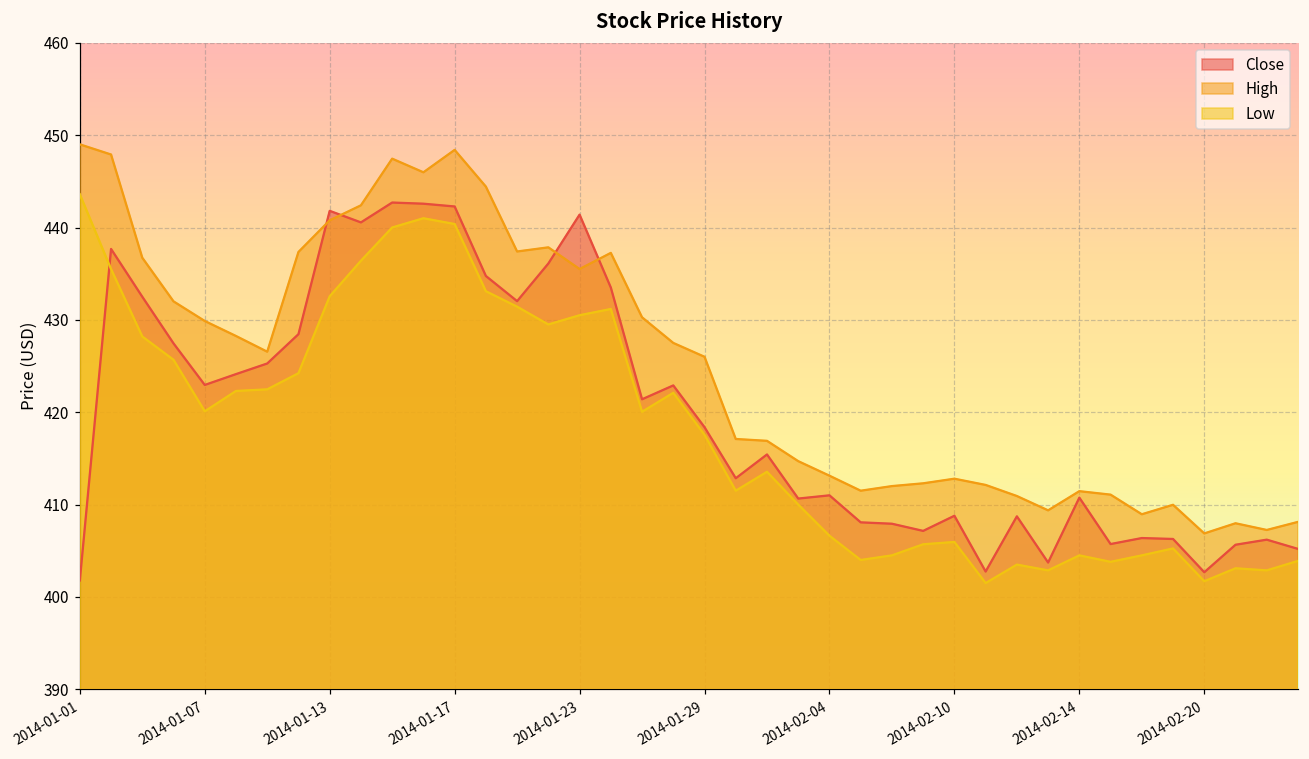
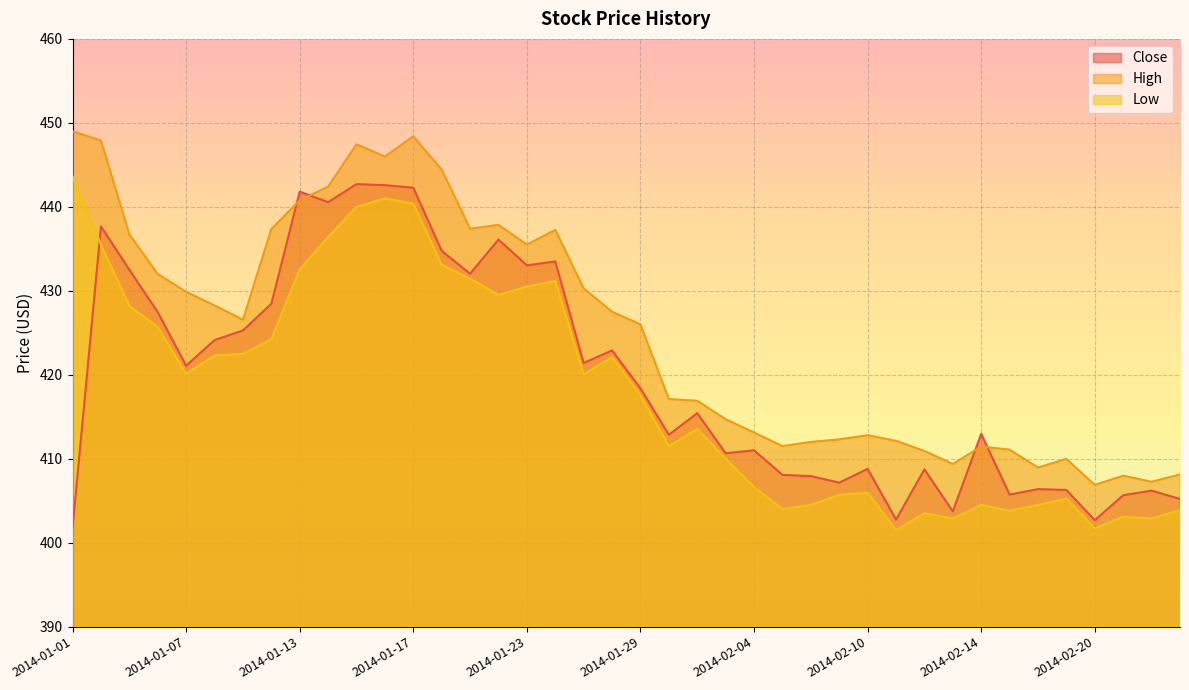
Close, 2014-01-07: 423 -> 421
Close, 2014-01-23: 441 -> 433
Close, 2014-02-14: 411 -> 413
